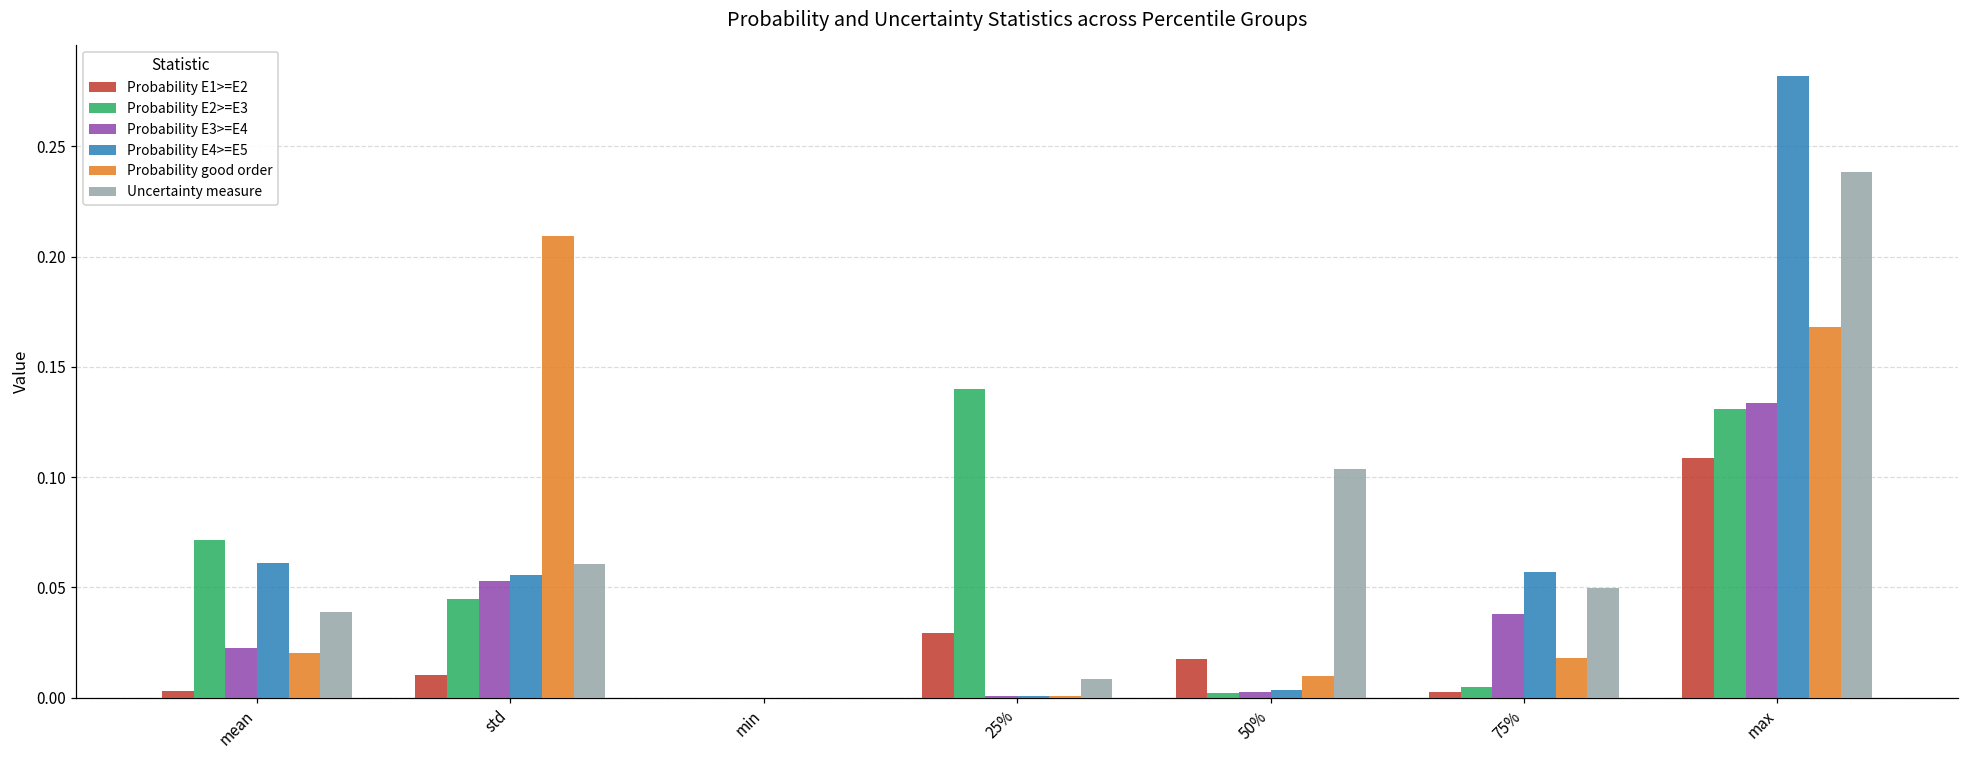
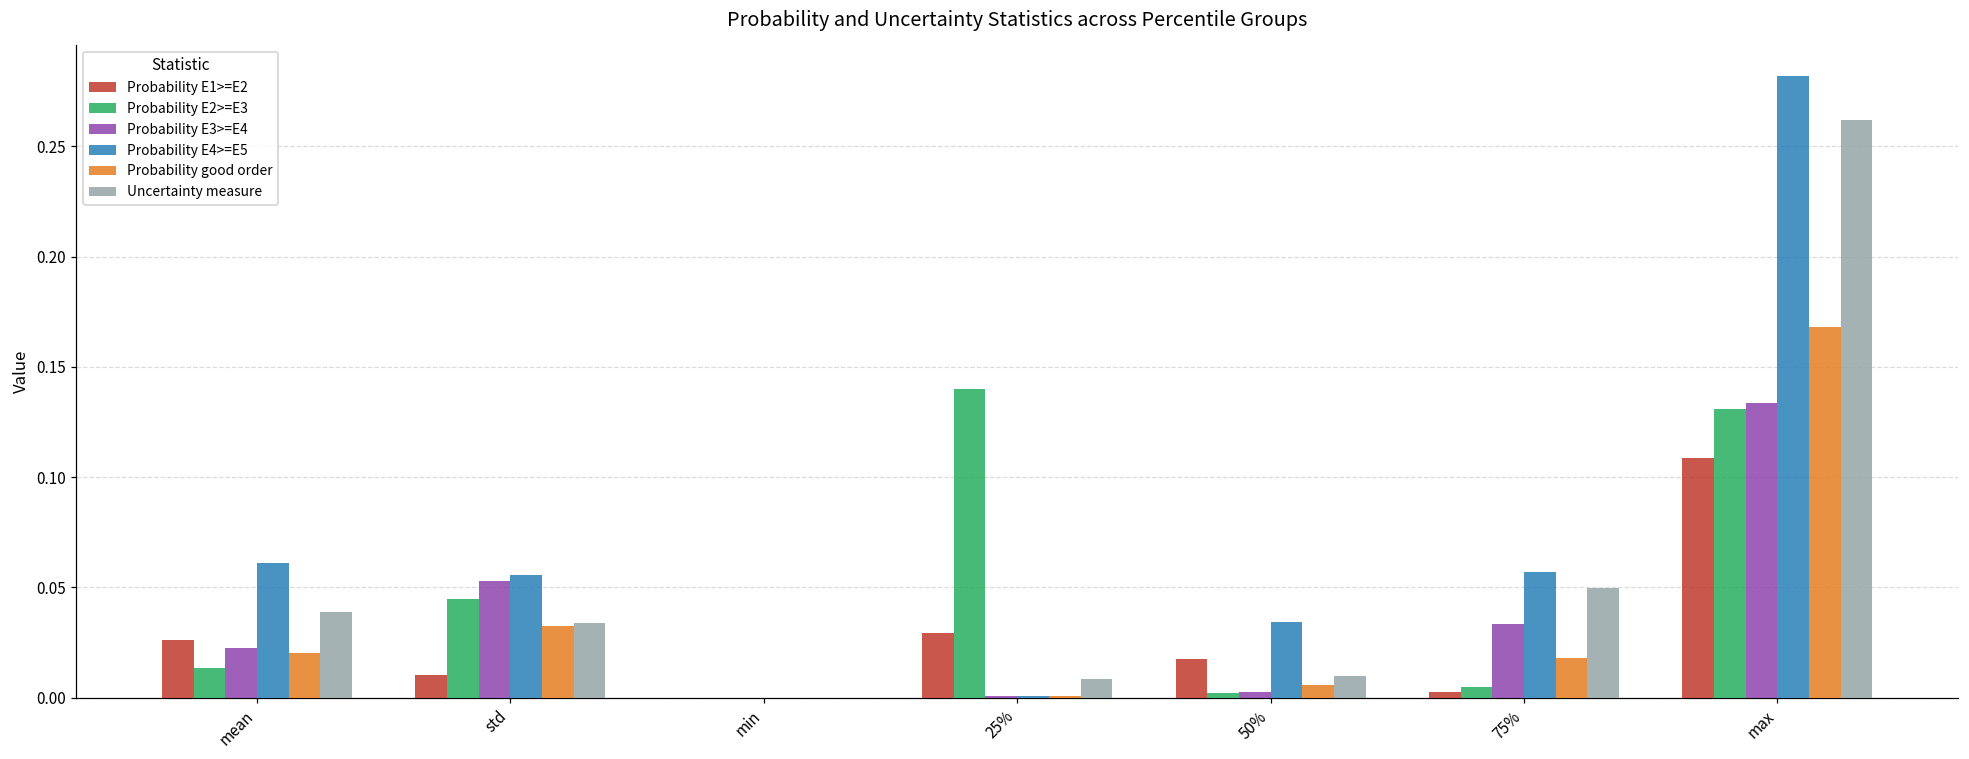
Probability E1>=E2, mean: 0.003 -> 0.026
Probability E2>=E3, mean: 0.071 -> 0.013
Probability good order, std: 0.209 -> 0.033
Uncertainty measure, std: 0.061 -> 0.034
Probability E4>=E5, 50%: 0.004 -> 0.034
Probability good order, 50%: 0.010 -> 0.006
Uncertainty measure, 50%: 0.104 -> 0.010
Probability E3>=E4, 75%: 0.038 -> 0.034
Uncertainty measure, max: 0.238 -> 0.262
